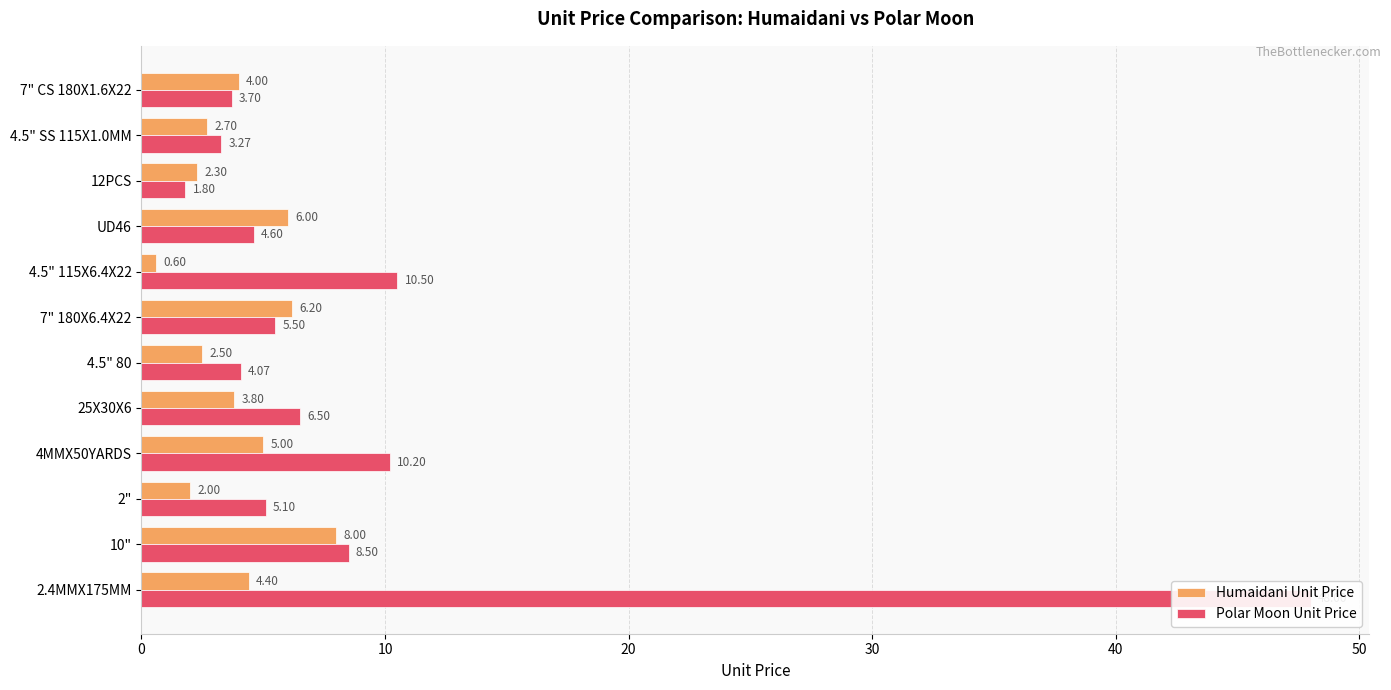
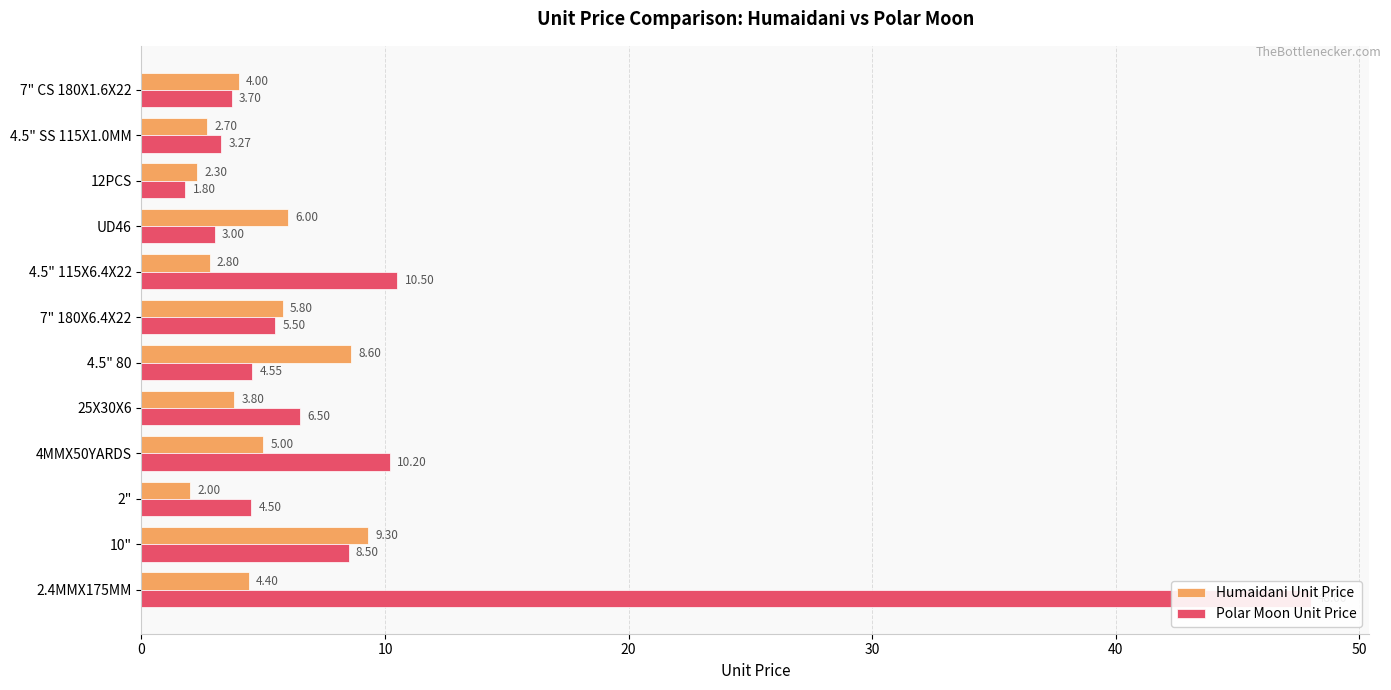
Polar Moon Unit Price, UD46: 4.60 -> 3.00
Humaidani Unit Price, 4.5" 115X6.4X22: 0.60 -> 2.80
Humaidani Unit Price, 7" 180X6.4X22: 6.20 -> 5.80
Humaidani Unit Price, 4.5" 80: 2.50 -> 8.60
Polar Moon Unit Price, 4.5" 80: 4.07 -> 4.55
Polar Moon Unit Price, 2": 5.10 -> 4.50
Humaidani Unit Price, 10": 8.00 -> 9.30
